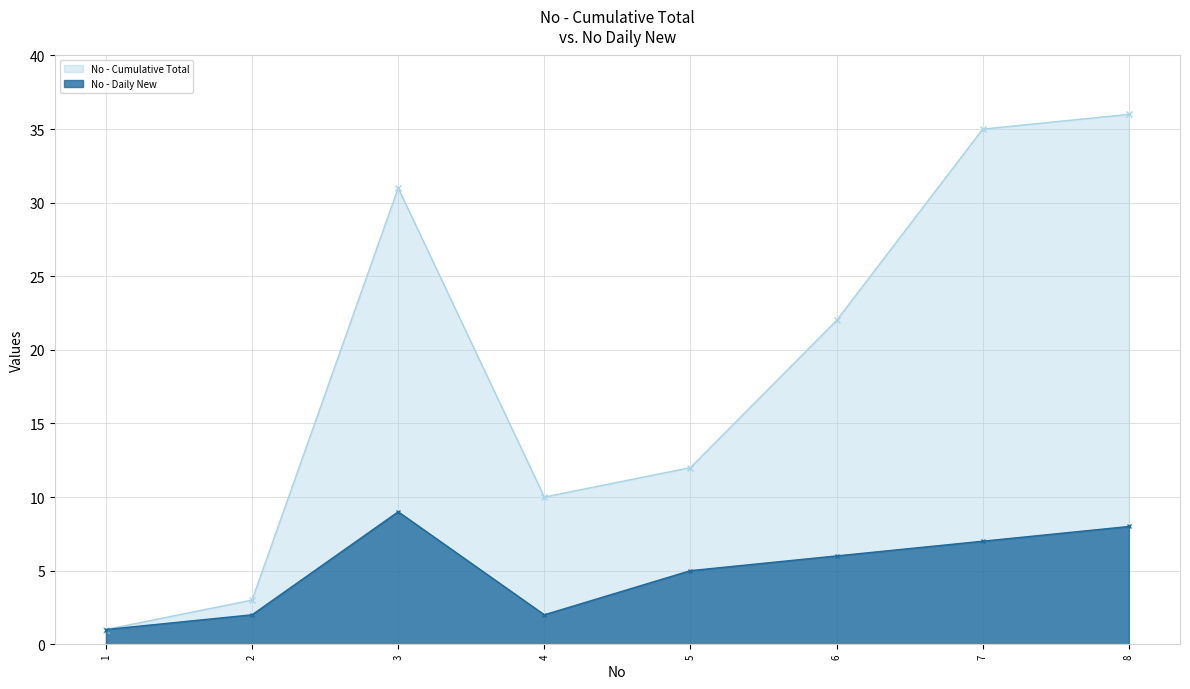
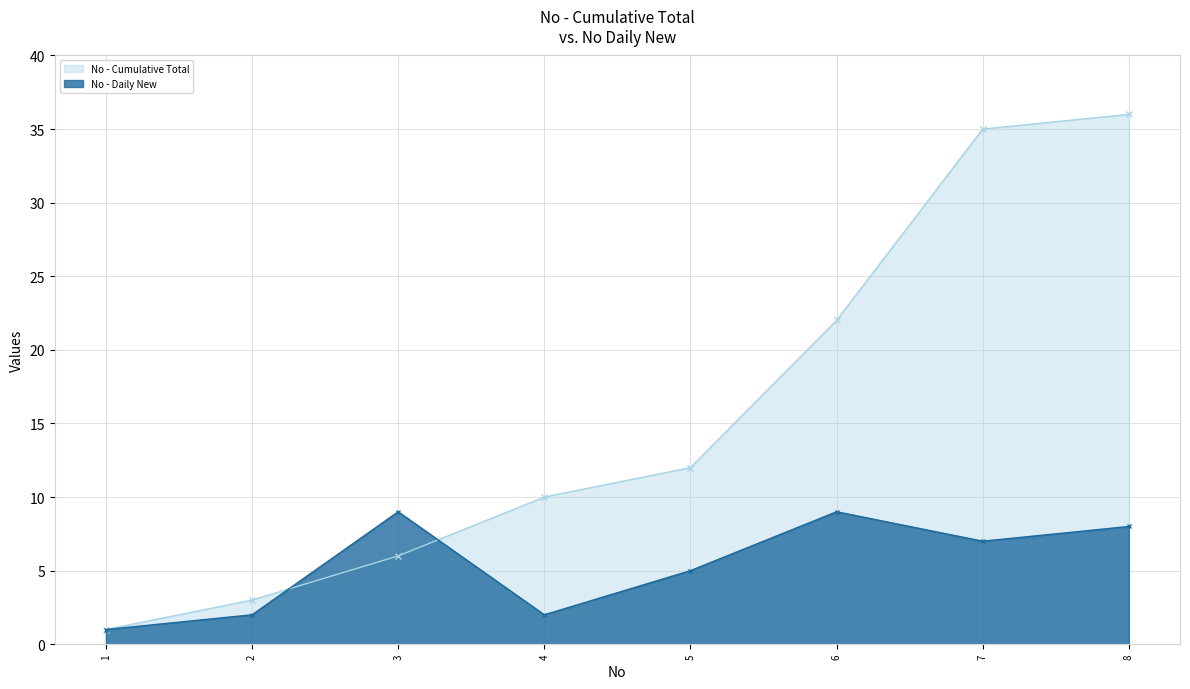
No - Cumulative Total, 3: 31 -> 6
No - Daily New, 6: 6 -> 9
